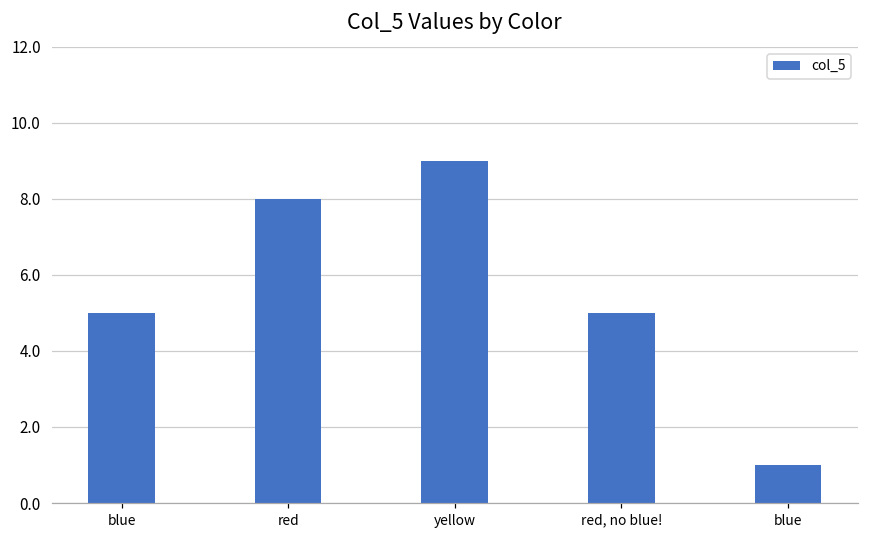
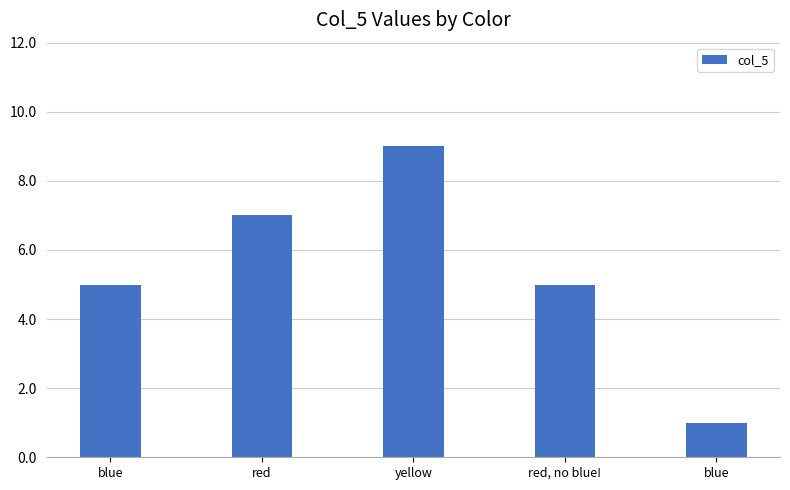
red: 8 -> 7
